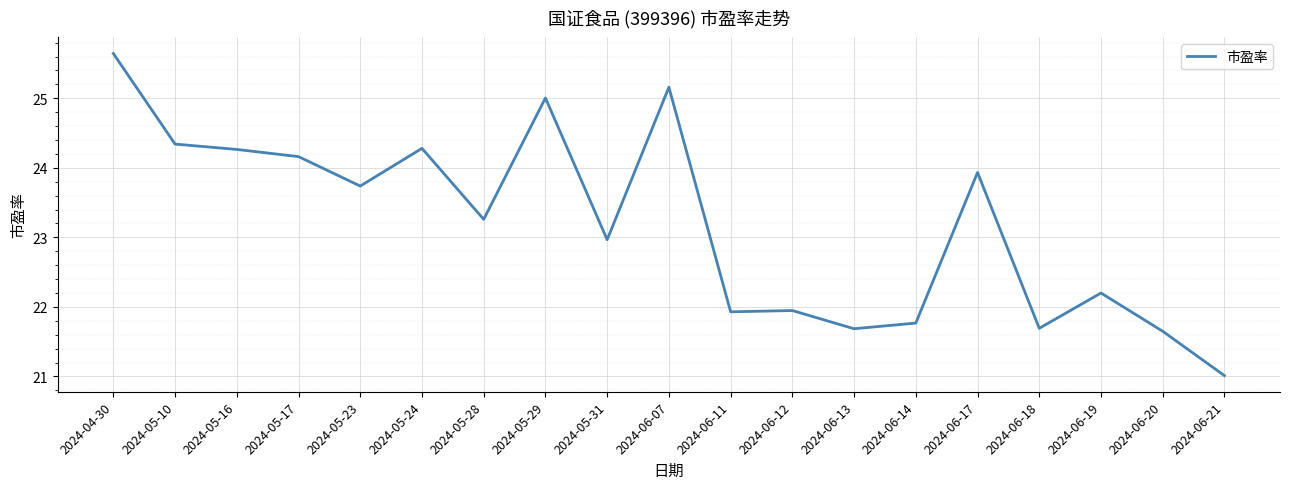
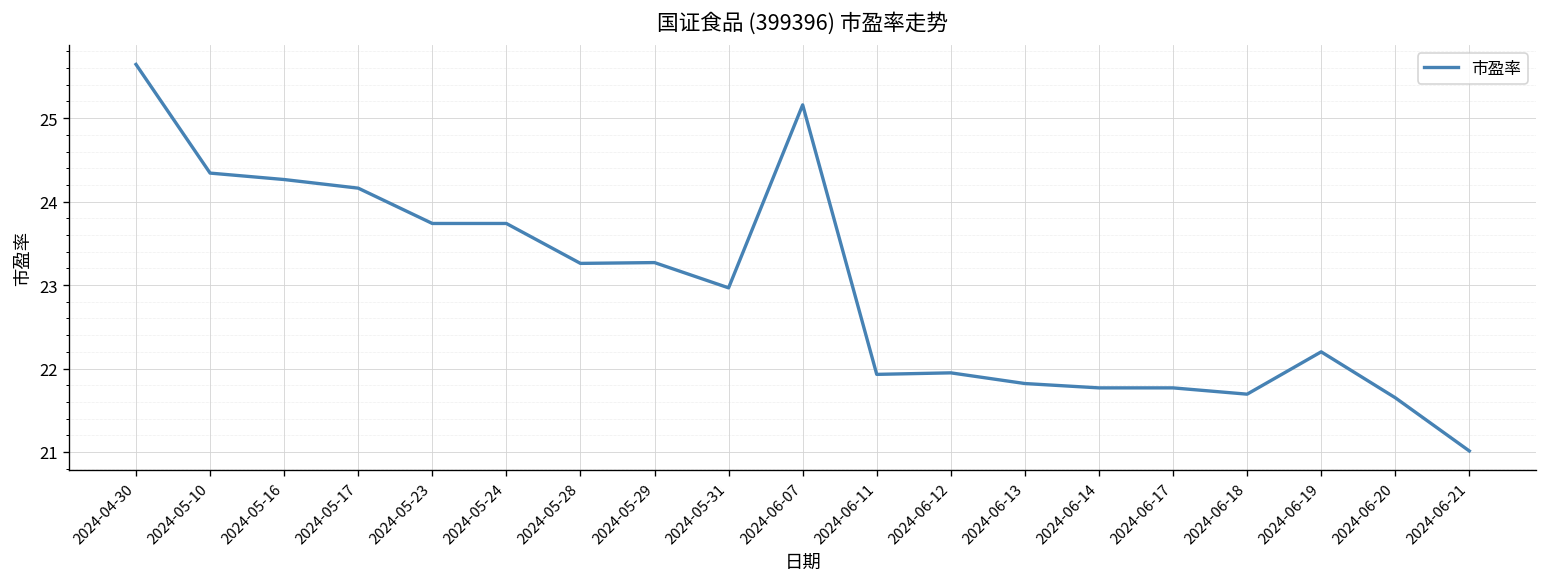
2024-05-24: 24.3 -> 23.7
2024-05-29: 25.0 -> 23.3
2024-06-13: 21.7 -> 21.8
2024-06-17: 23.9 -> 21.8
